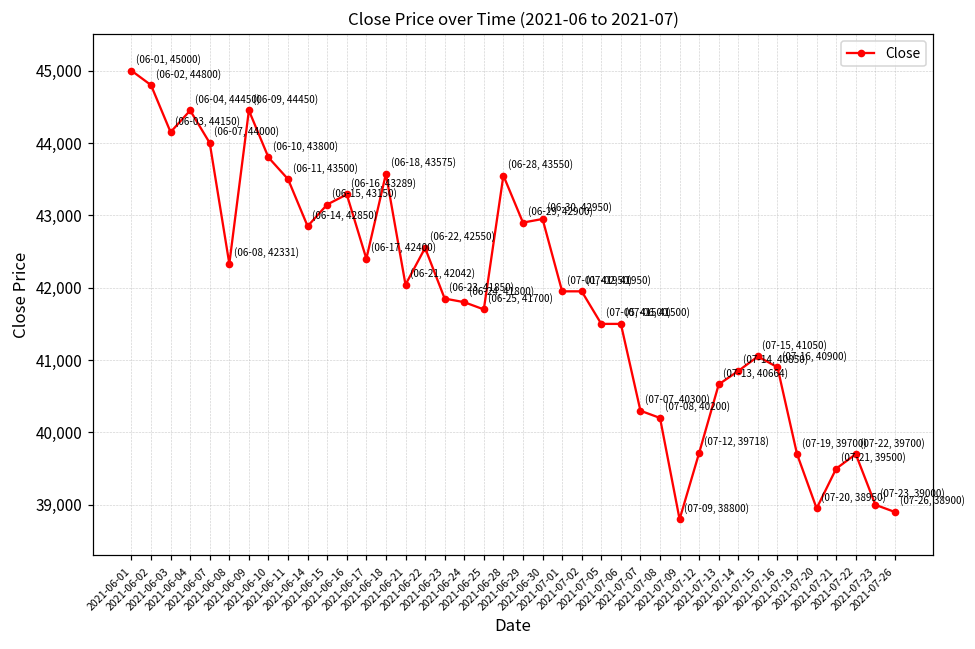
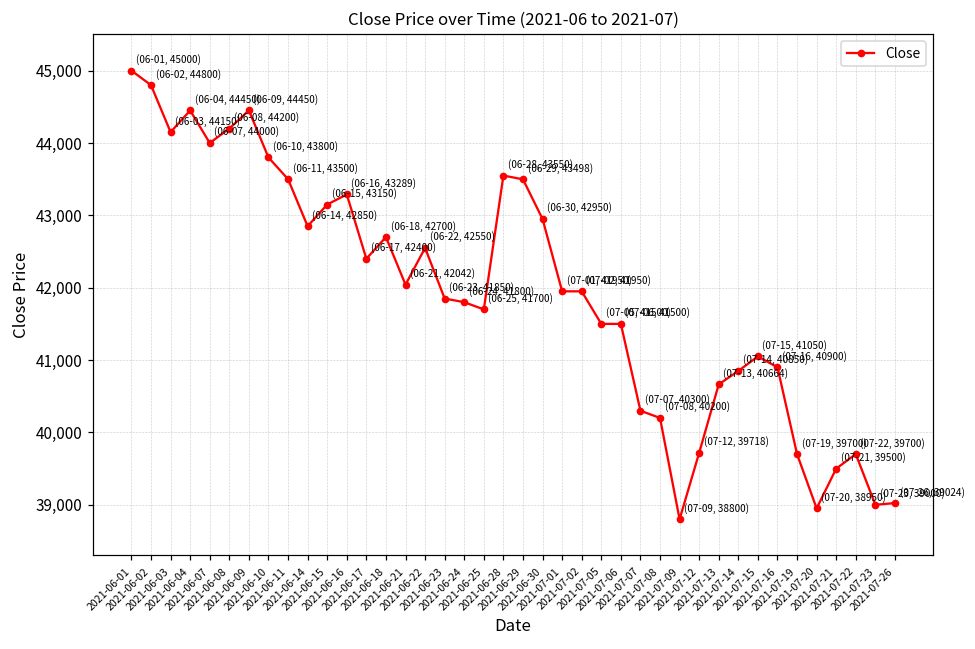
2021-06-08: 42331 -> 44200
2021-06-18: 43575 -> 42700
2021-06-29: 42900 -> 43498
2021-07-26: 38900 -> 39024
